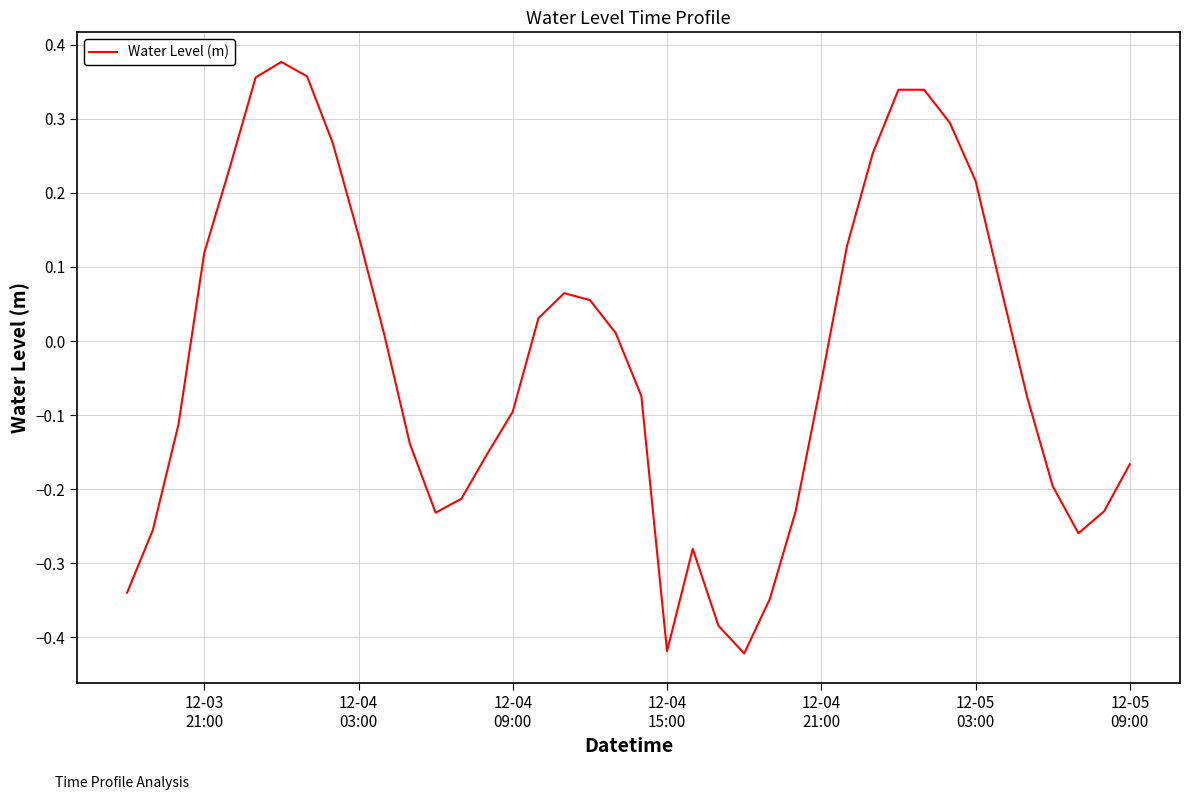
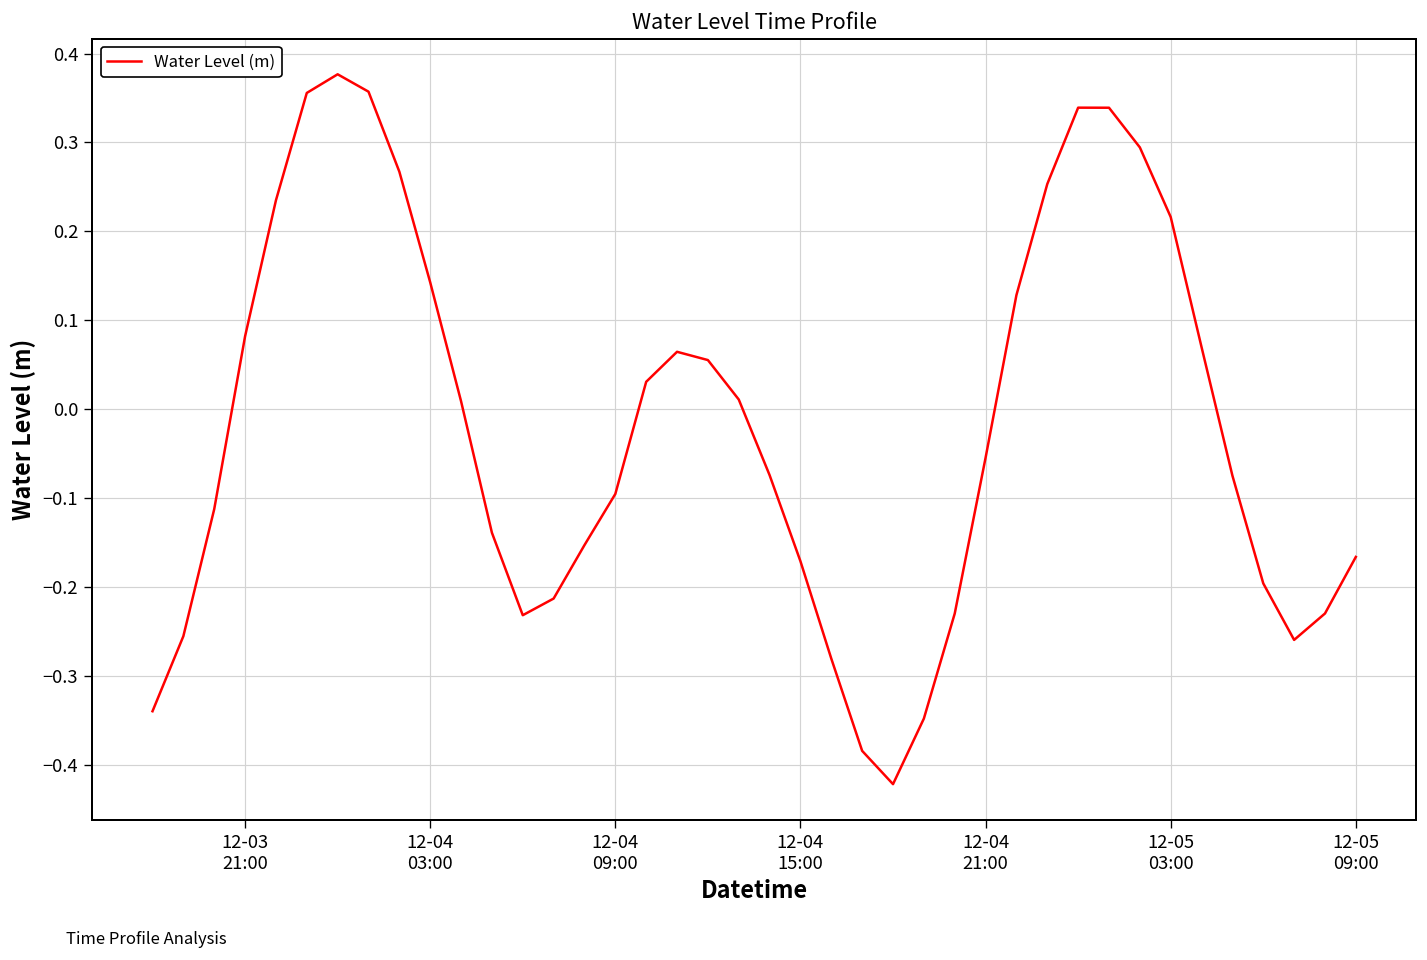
12-03 21:00: 0.12 -> 0.08
12-04 15:00: -0.42 -> -0.17
